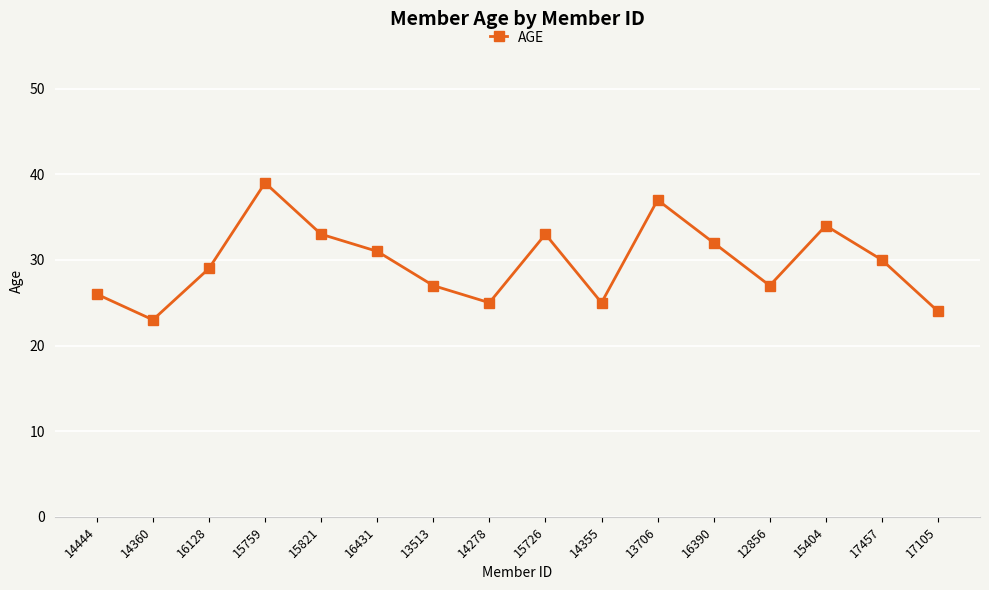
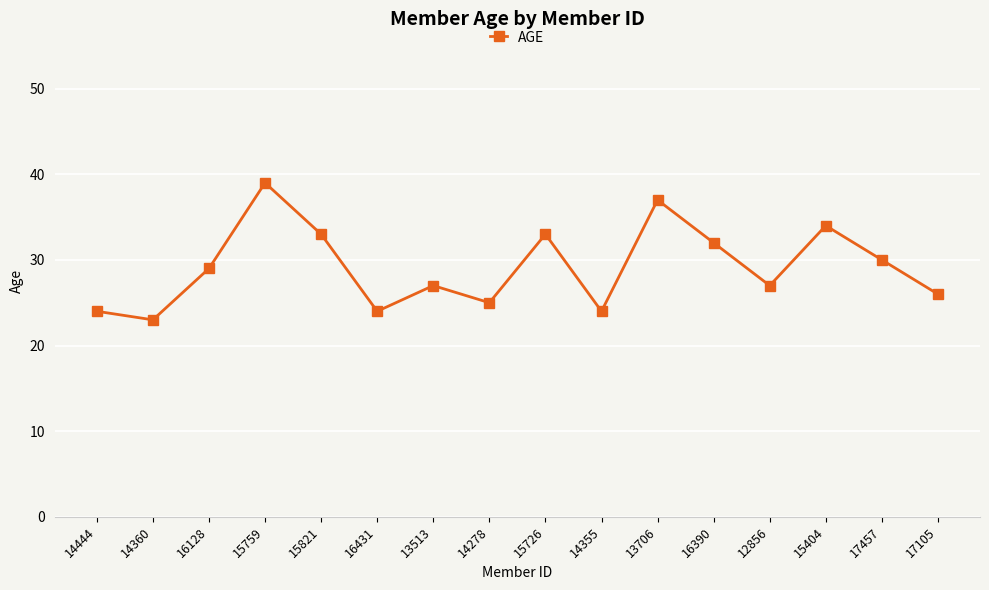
14444: 26 -> 24
16431: 31 -> 24
14355: 25 -> 24
17105: 24 -> 26
